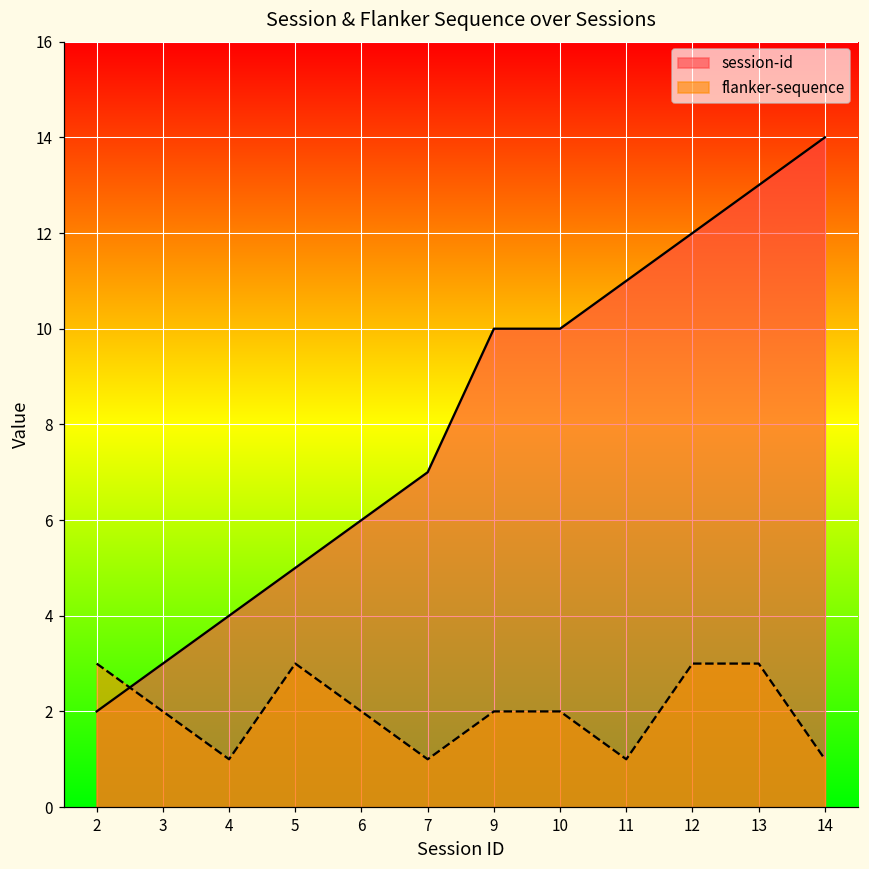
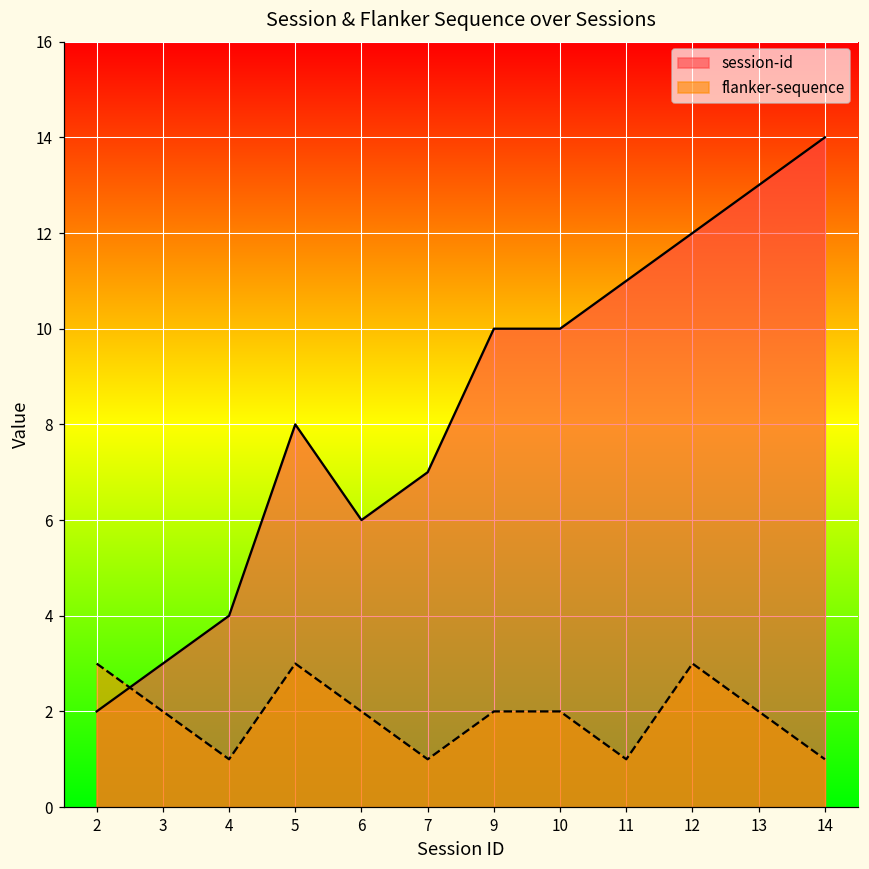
session-id, 5: 5 -> 8
flanker-sequence, 13: 3 -> 2
